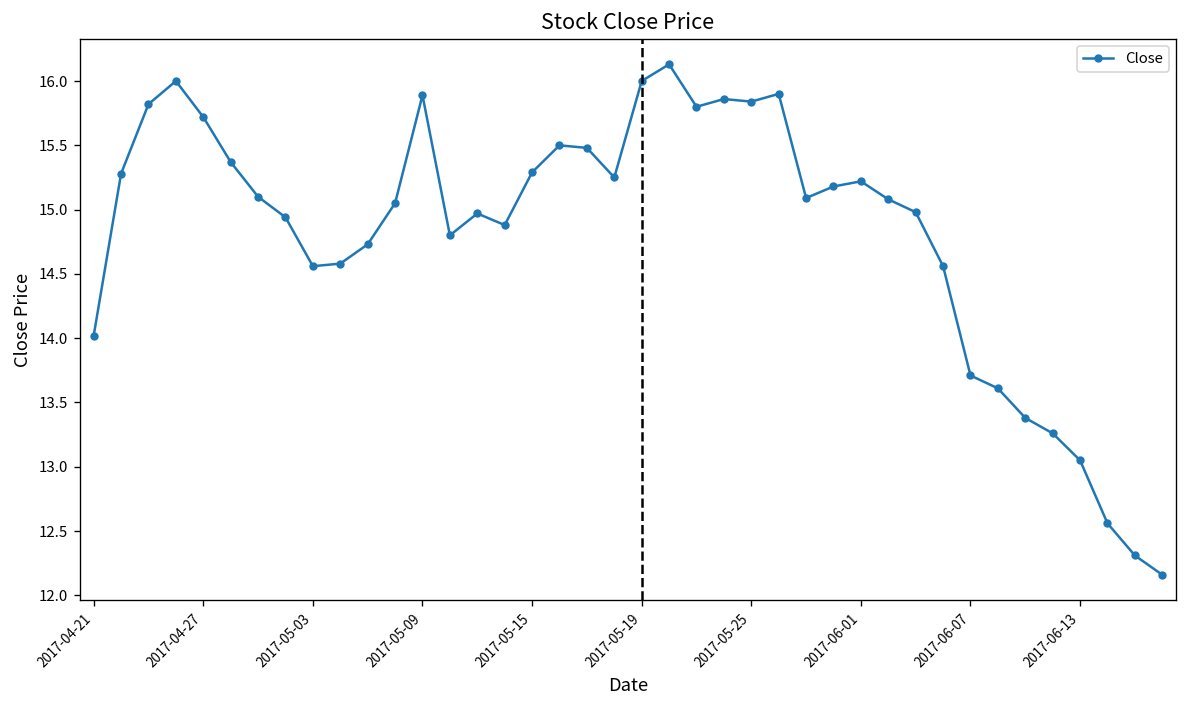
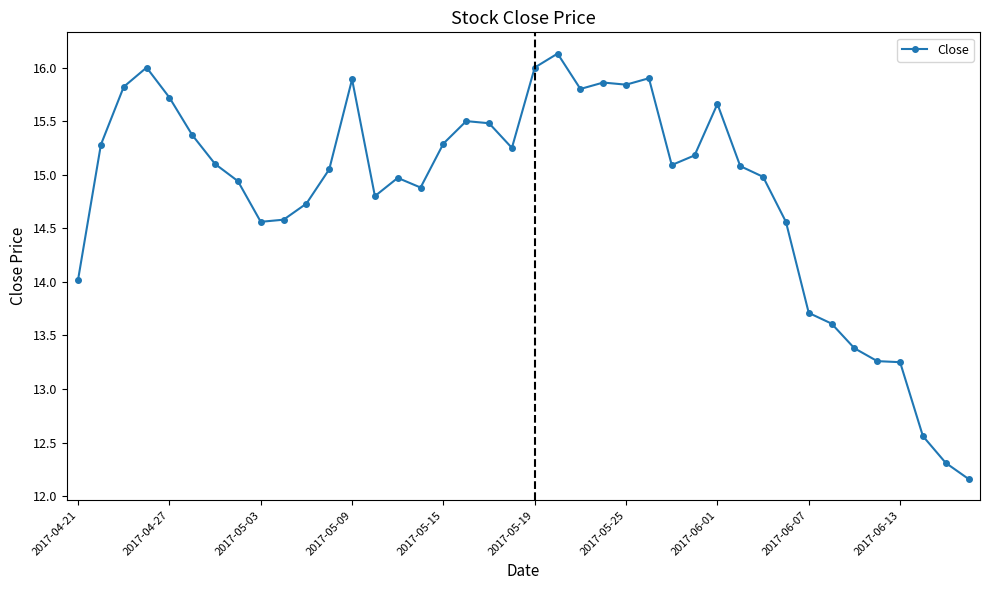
2017-06-01: 15.22 -> 15.66
2017-06-13: 13.05 -> 13.25
